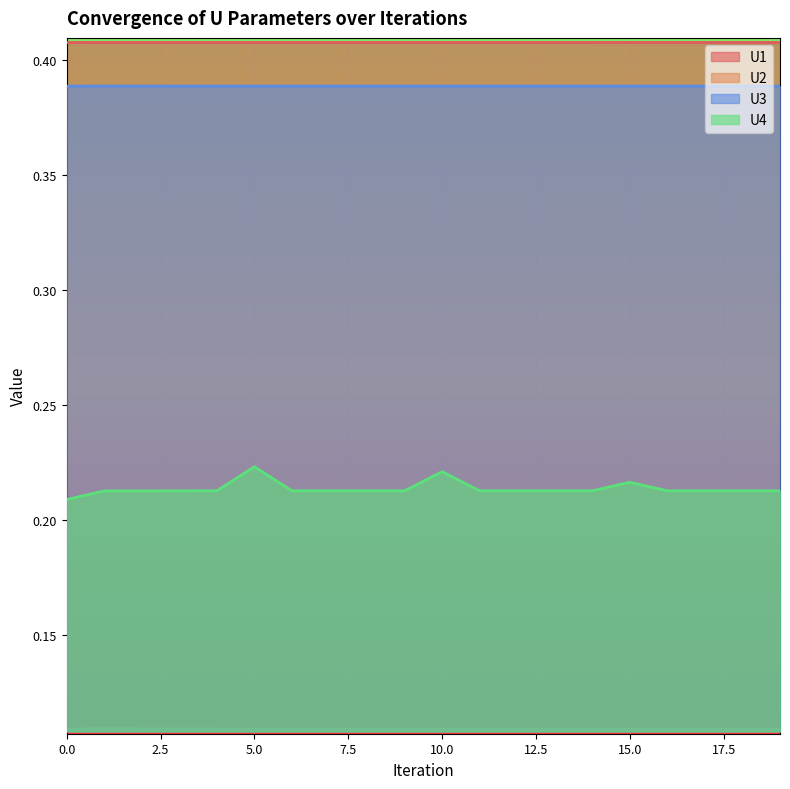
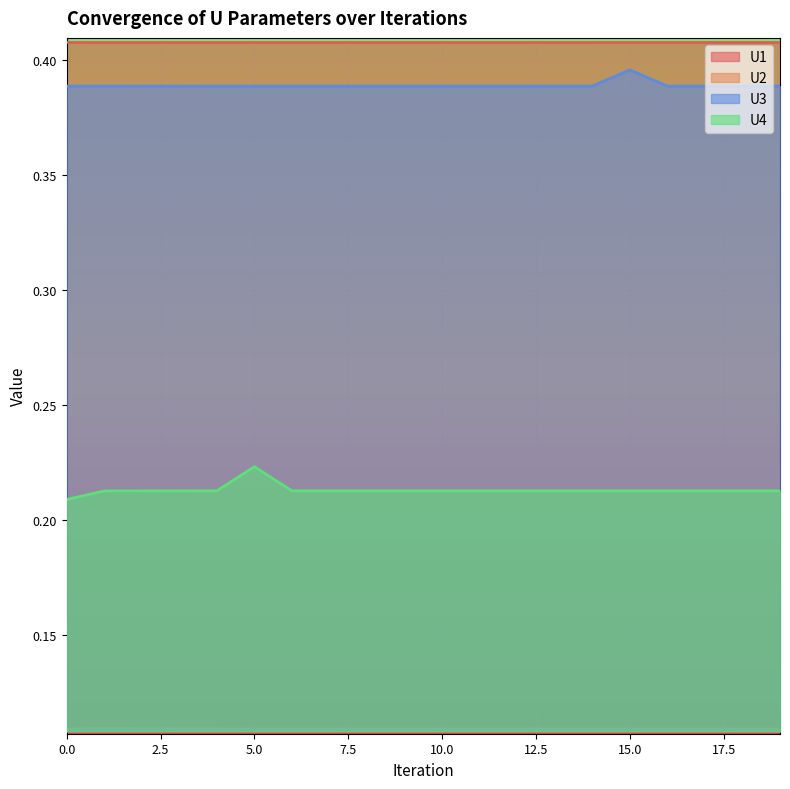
U4, 10.0: 0.221 -> 0.213
U3, 15.0: 0.389 -> 0.396
U4, 15.0: 0.216 -> 0.213
